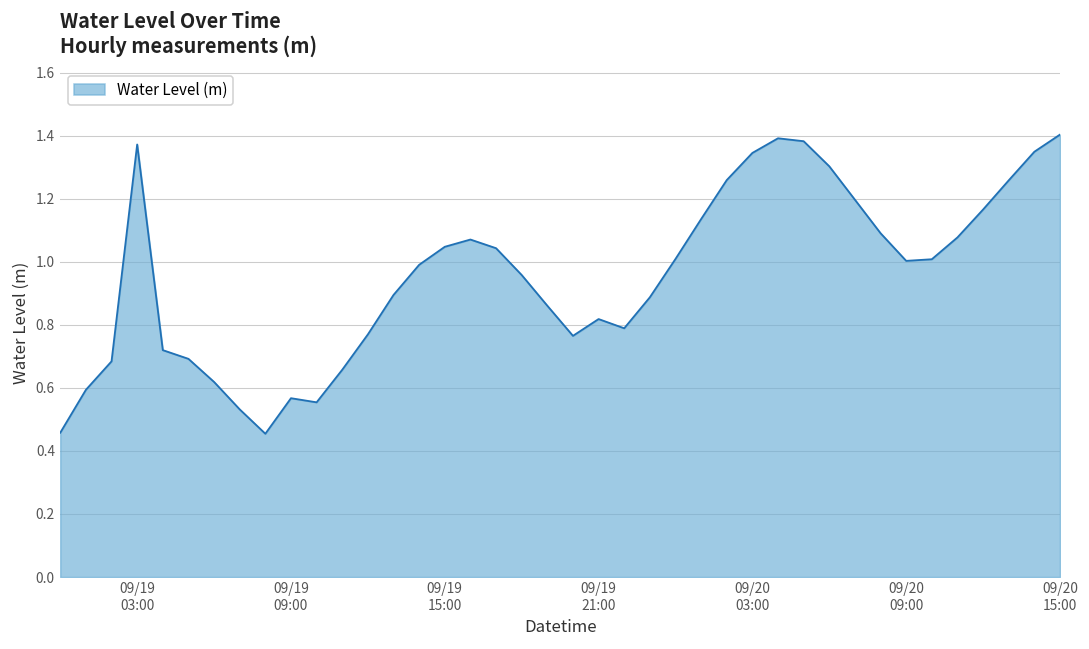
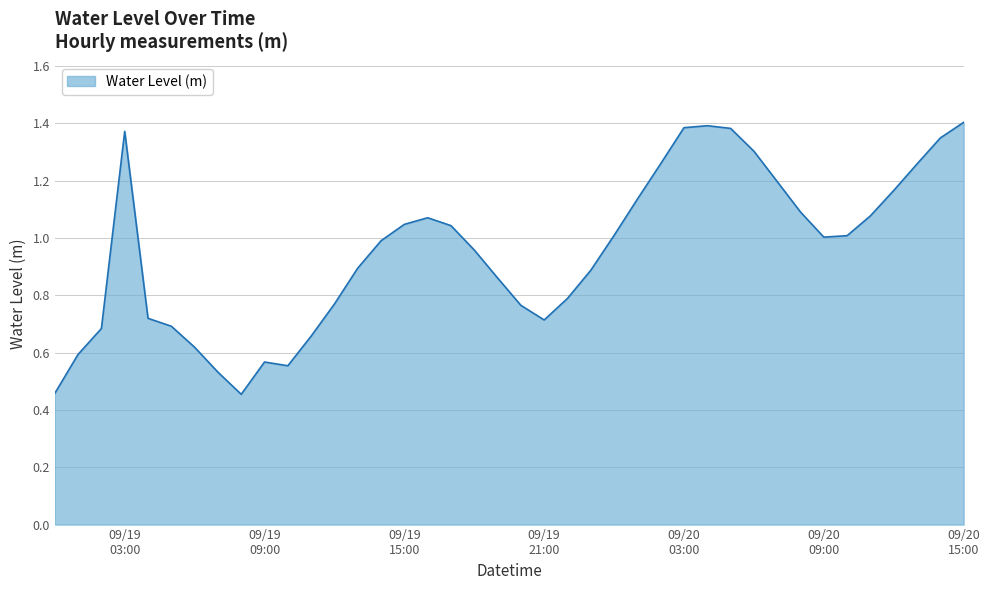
09/19 21:00: 0.82 -> 0.71
09/20 03:00: 1.35 -> 1.38
